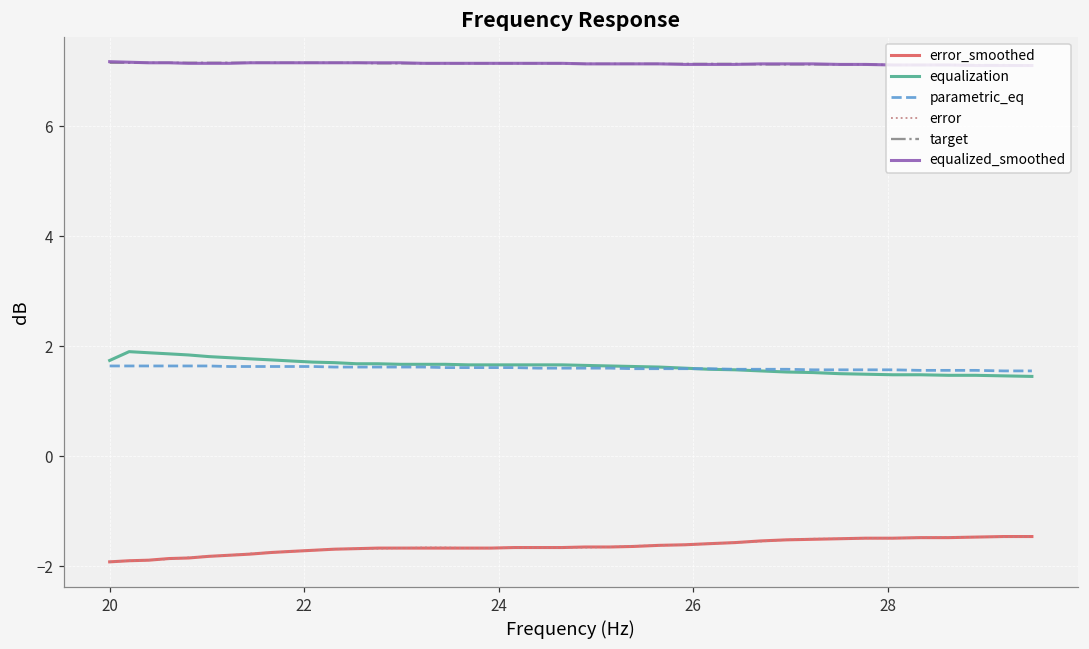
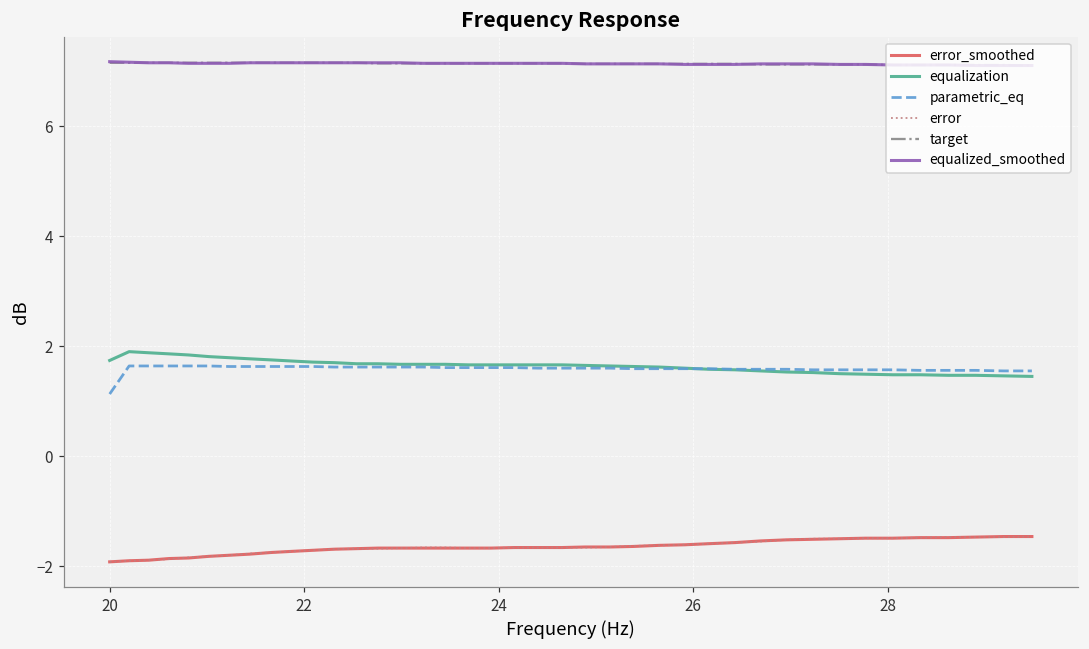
parametric_eq, 20: 1.6 -> 1.1
